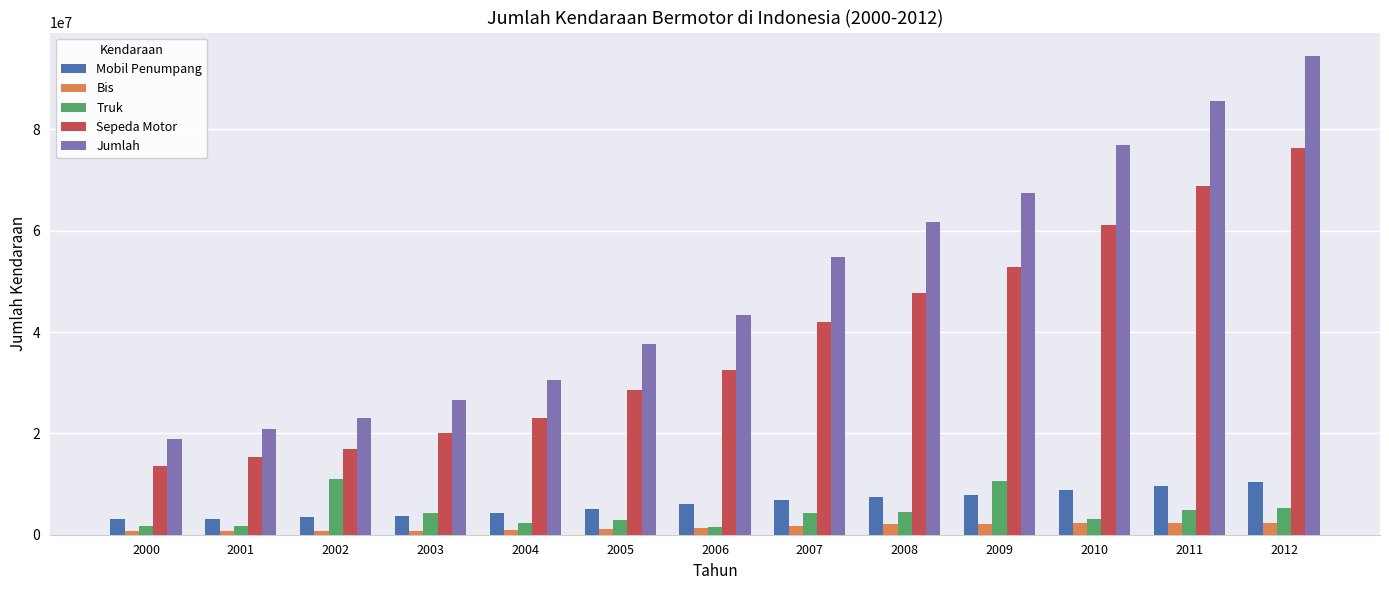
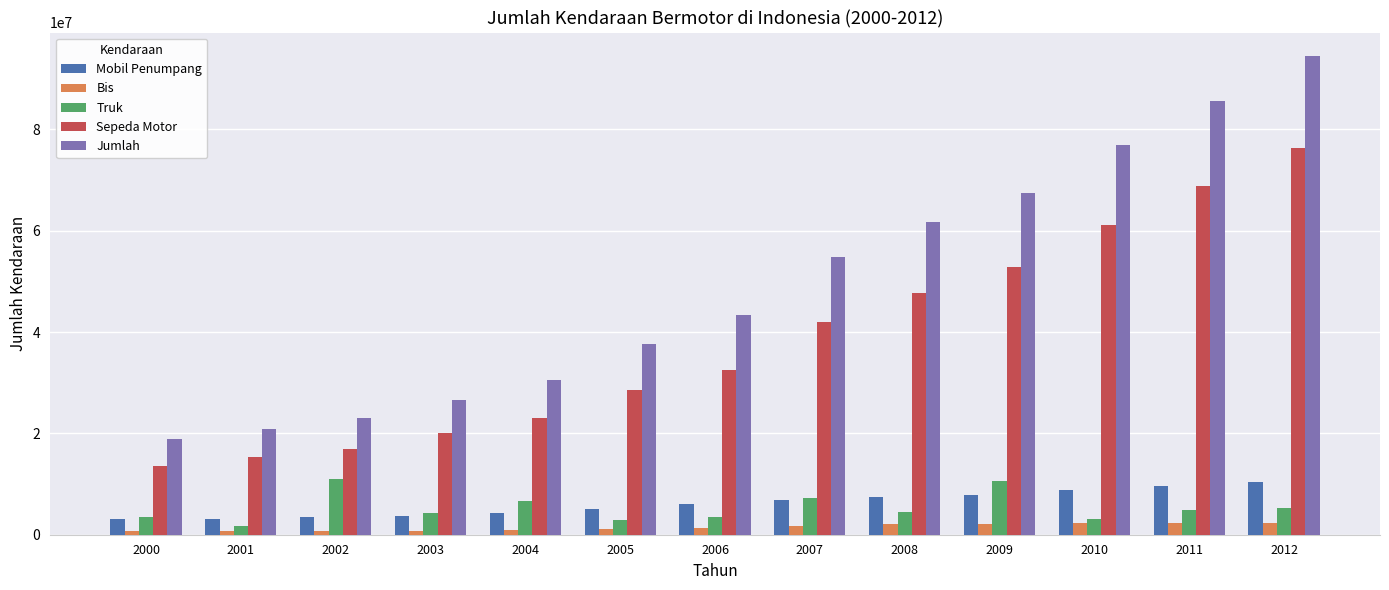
Truk, 2000: 2000000 -> 4000000
Truk, 2004: 2000000 -> 7000000
Truk, 2006: 2000000 -> 3000000
Truk, 2007: 4000000 -> 7000000
